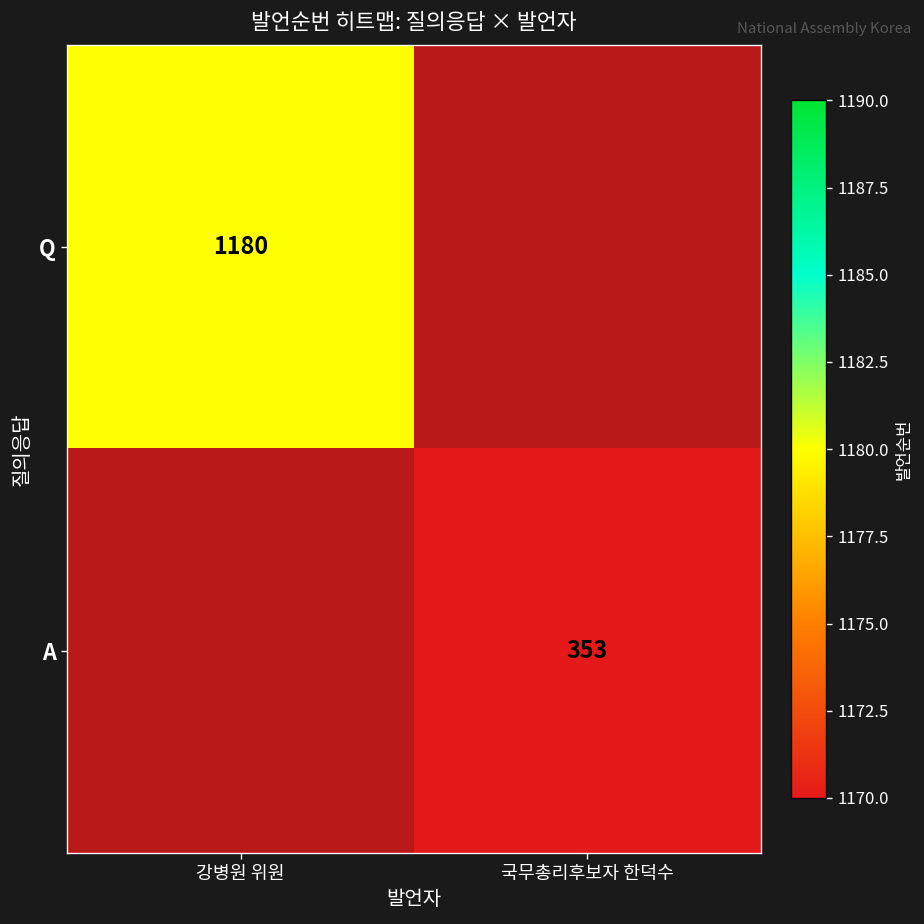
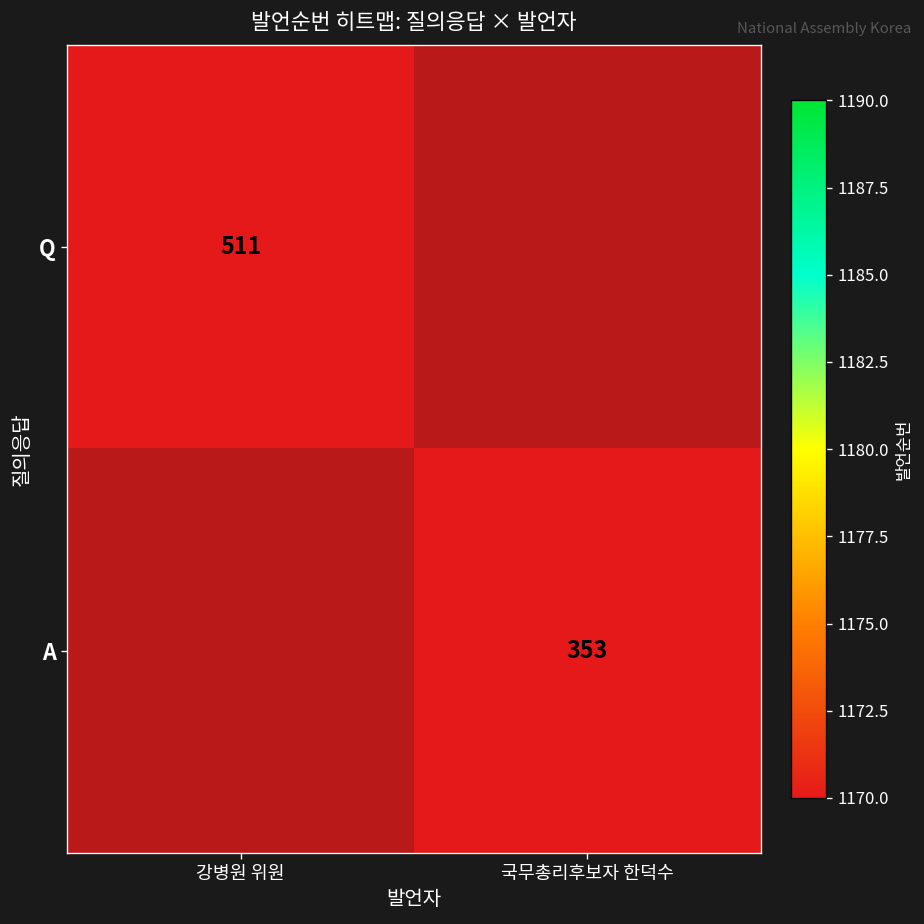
Q, 강병원 위원: 1180 -> 511
